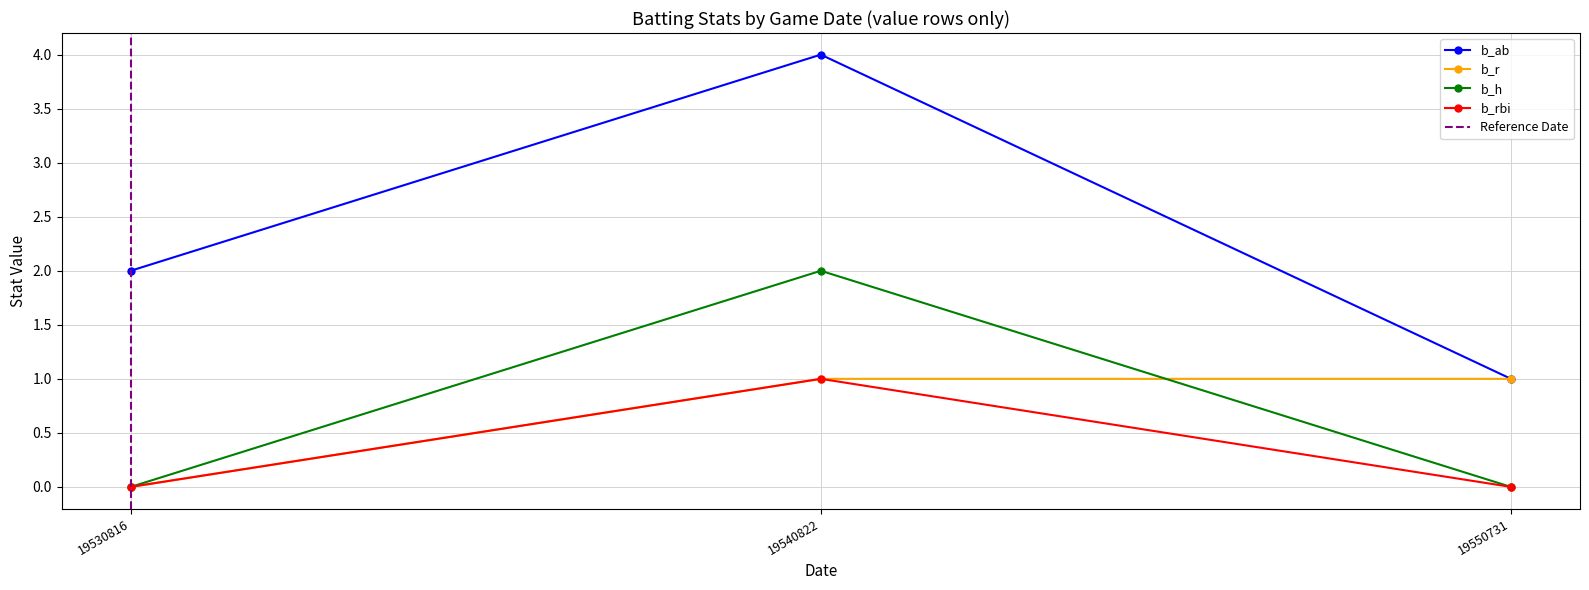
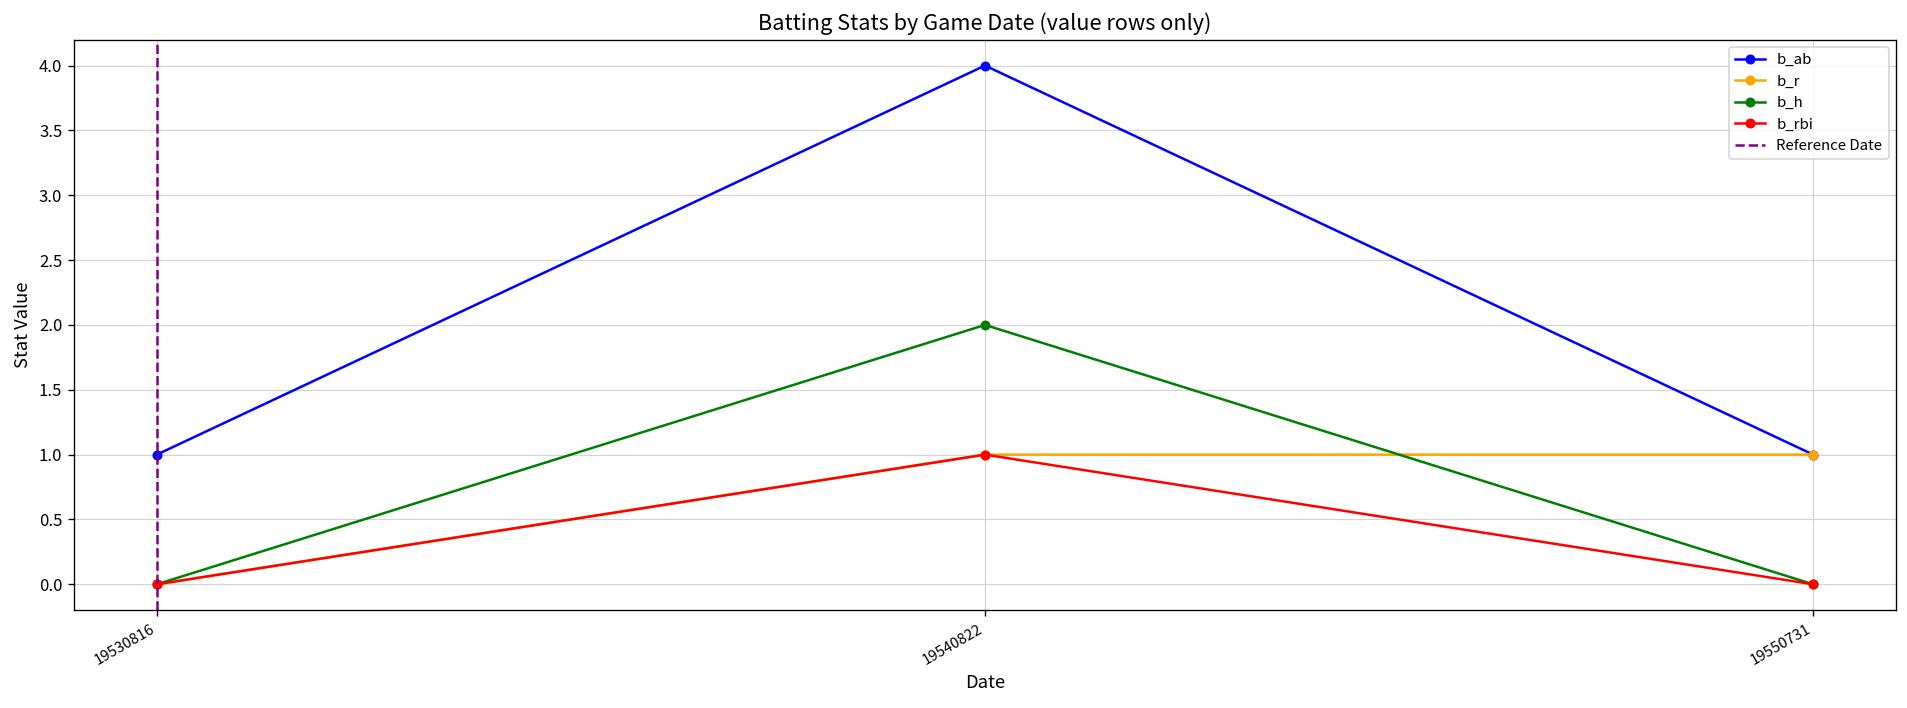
b_ab, 19530816: 2 -> 1
